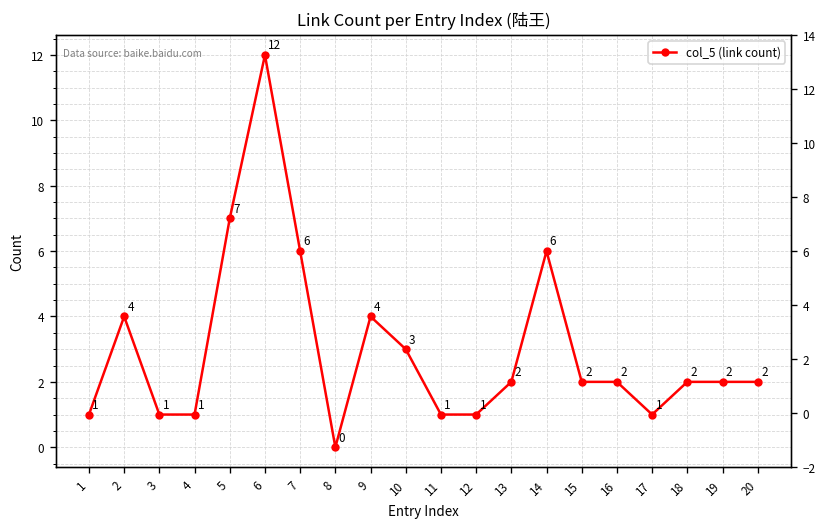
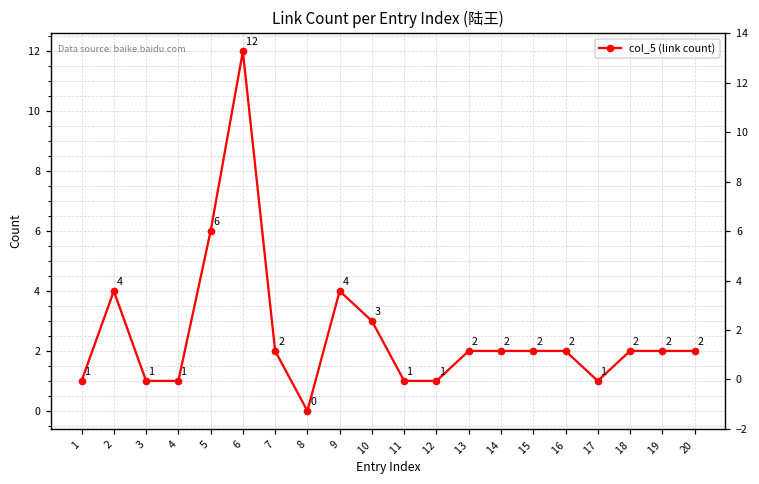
5: 7 -> 6
7: 6 -> 2
14: 6 -> 2
